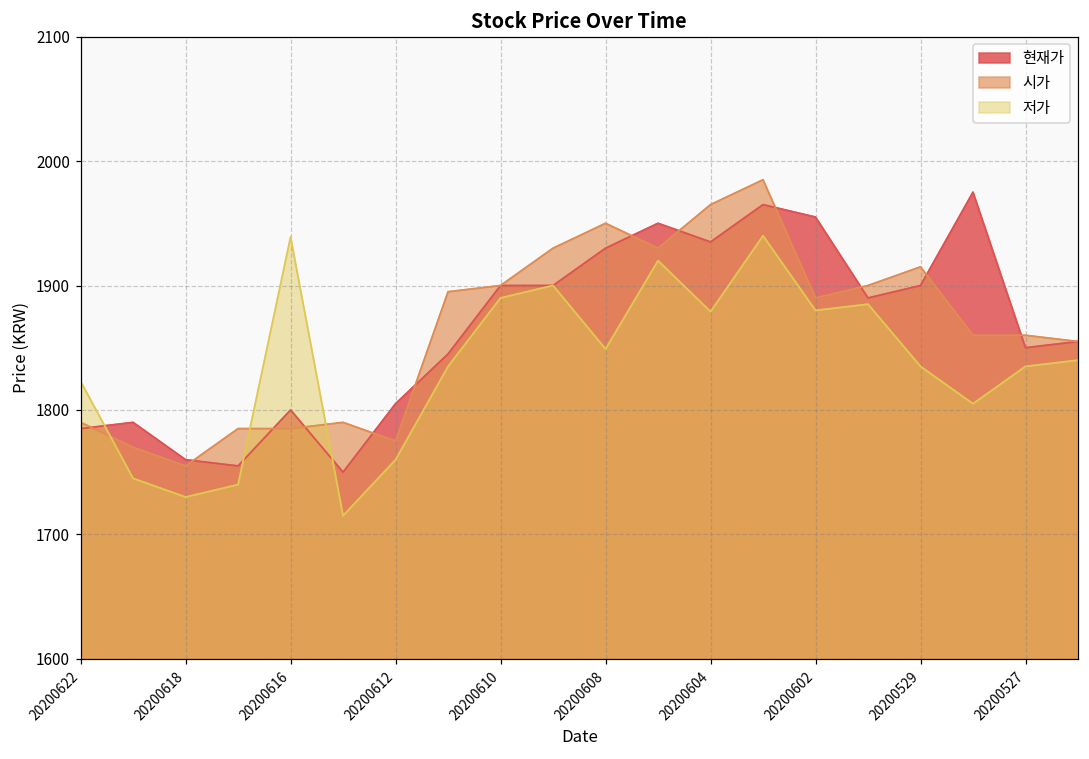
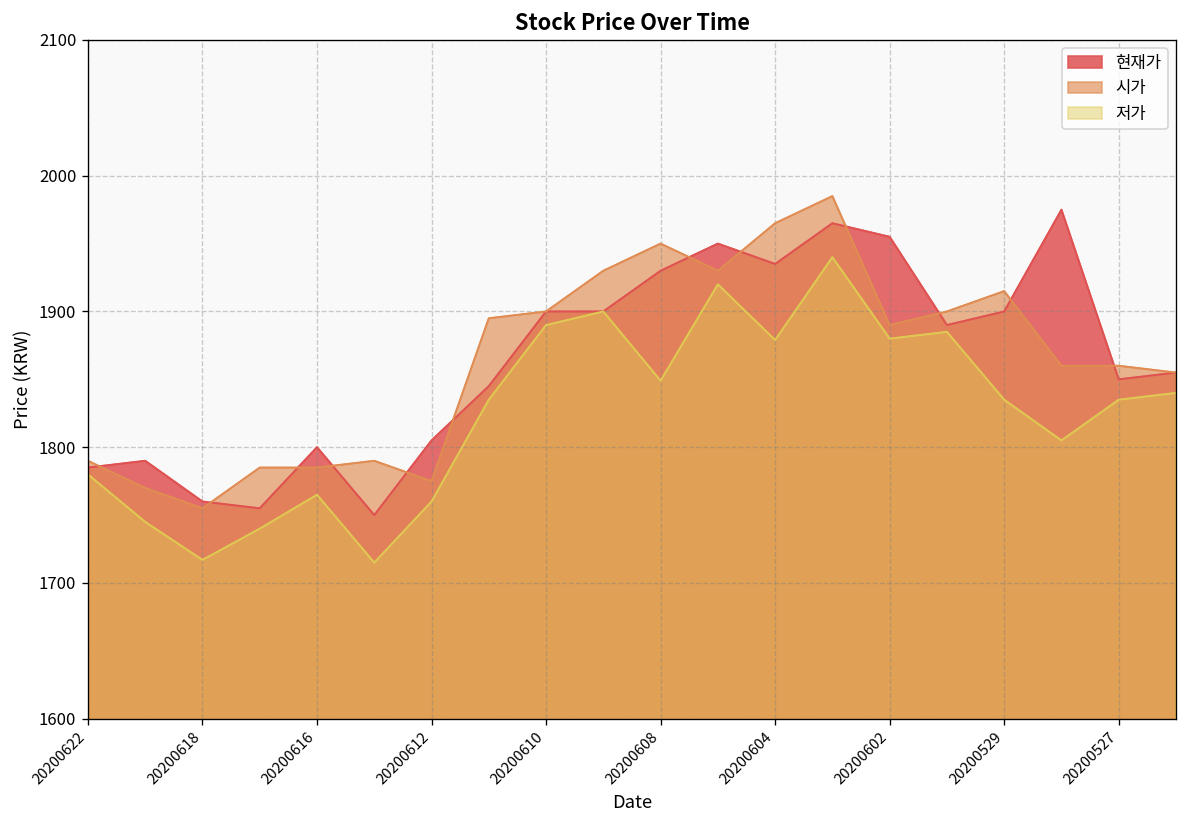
저가, 20200622: 1823 -> 1780
저가, 20200618: 1730 -> 1717
저가, 20200616: 1939 -> 1765
